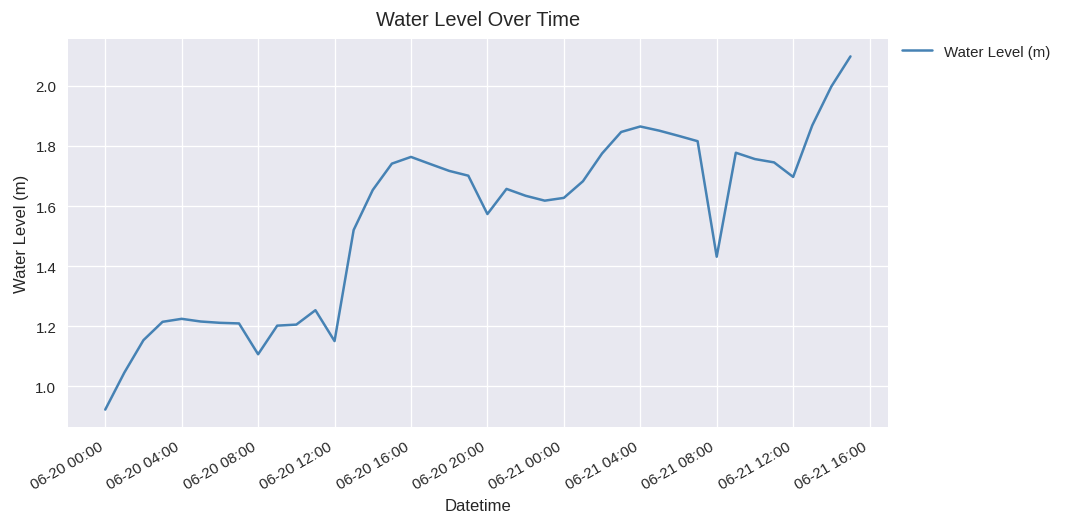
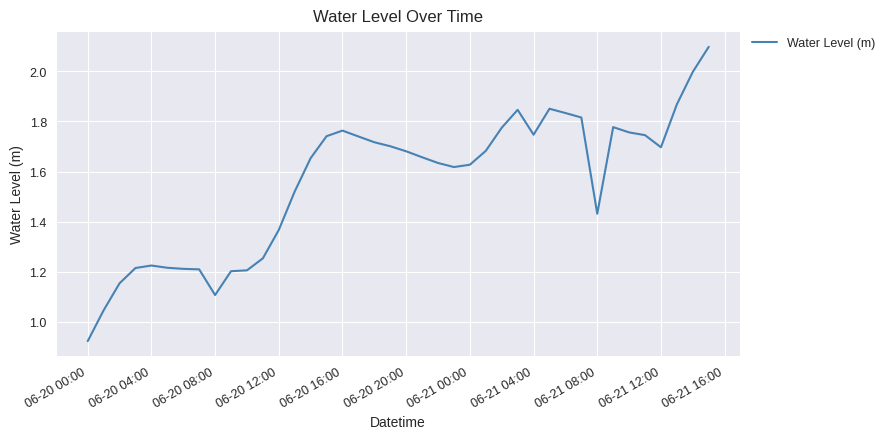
06-20 12:00: 1.15 -> 1.37
06-20 20:00: 1.57 -> 1.68
06-21 04:00: 1.86 -> 1.75
